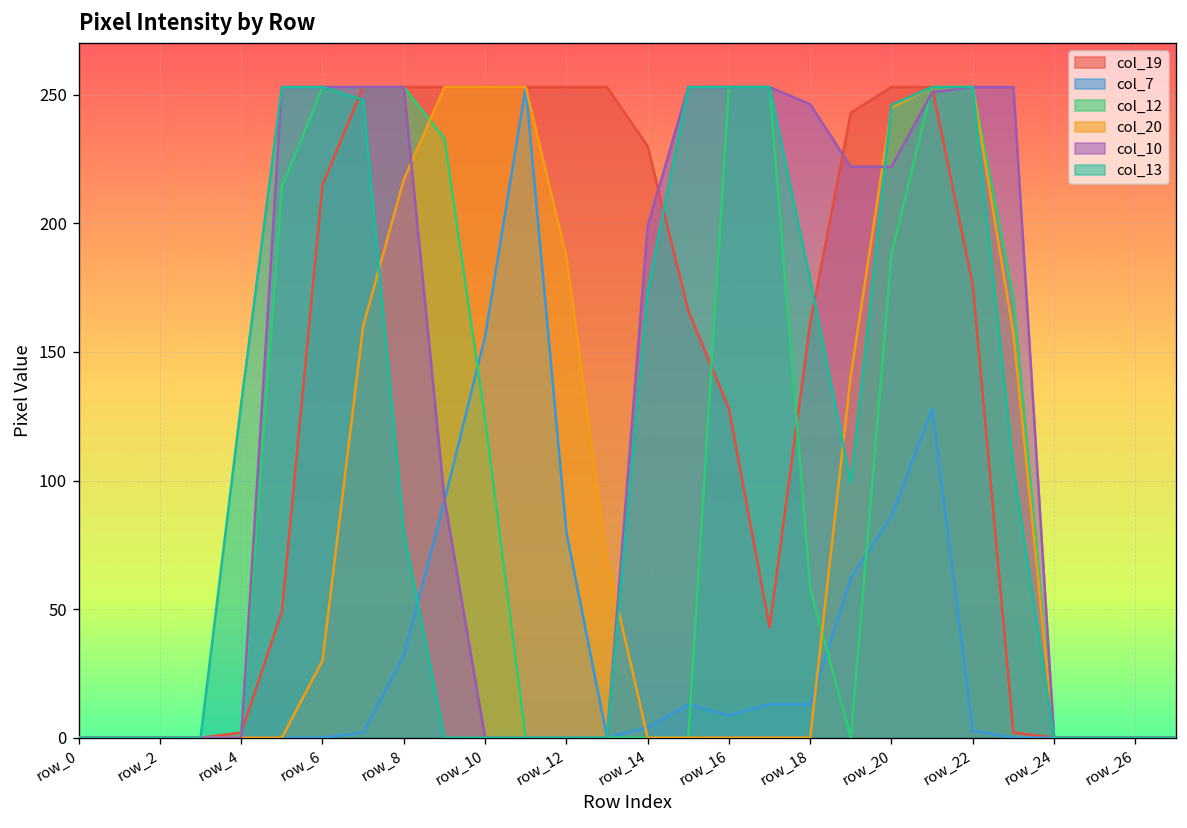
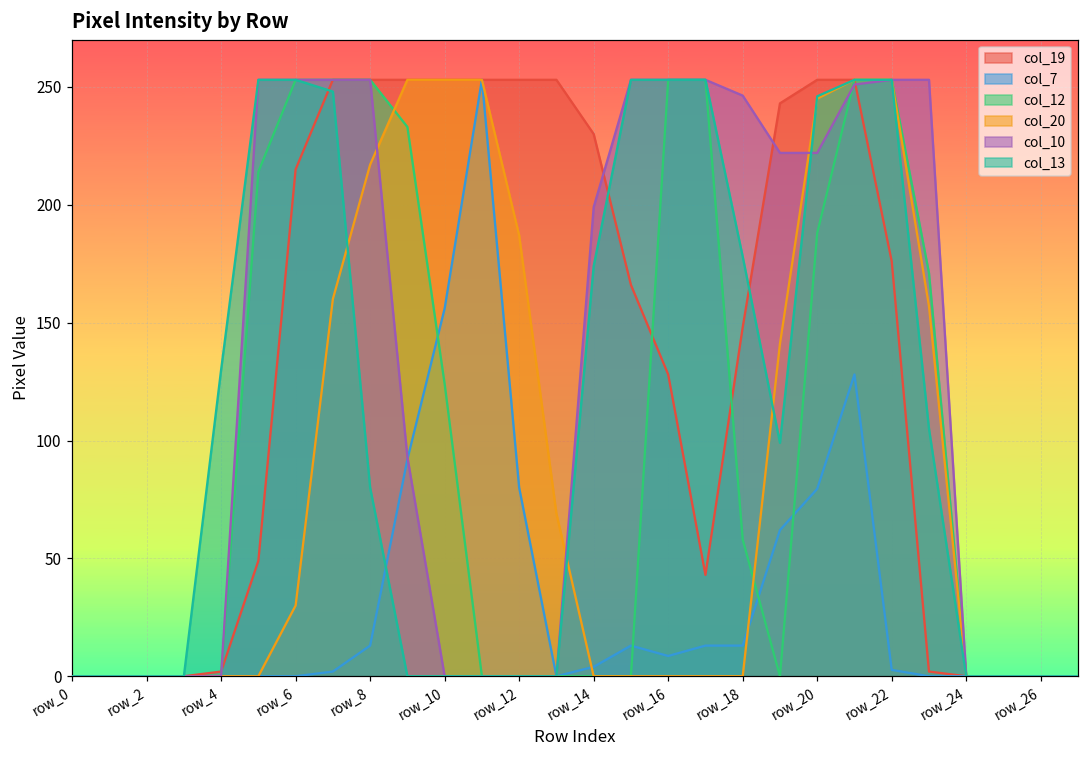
col_7, row_8: 32 -> 13
col_19, row_18: 161 -> 148
col_7, row_20: 86 -> 80
